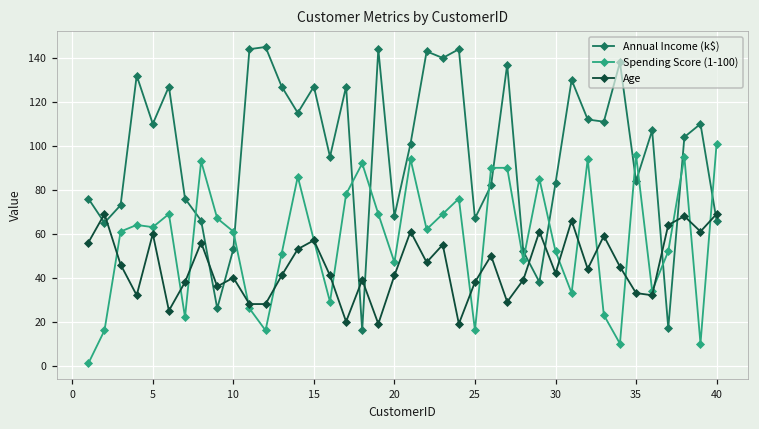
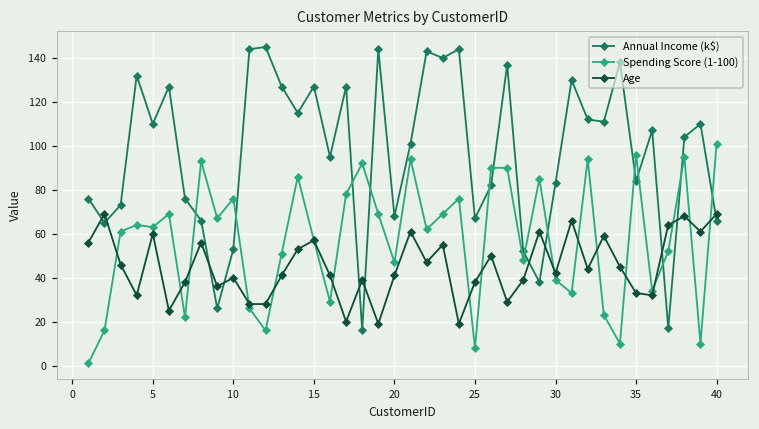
Spending Score (1-100), 10: 61 -> 76
Spending Score (1-100), 25: 16 -> 8
Spending Score (1-100), 30: 52 -> 39
